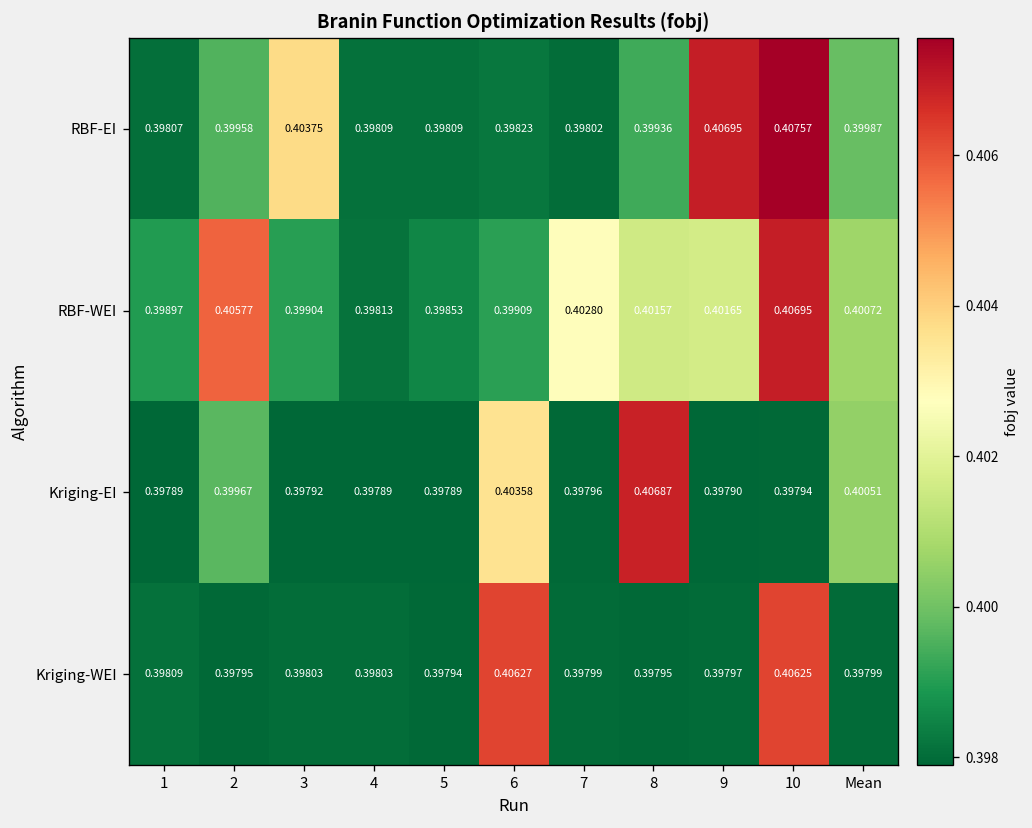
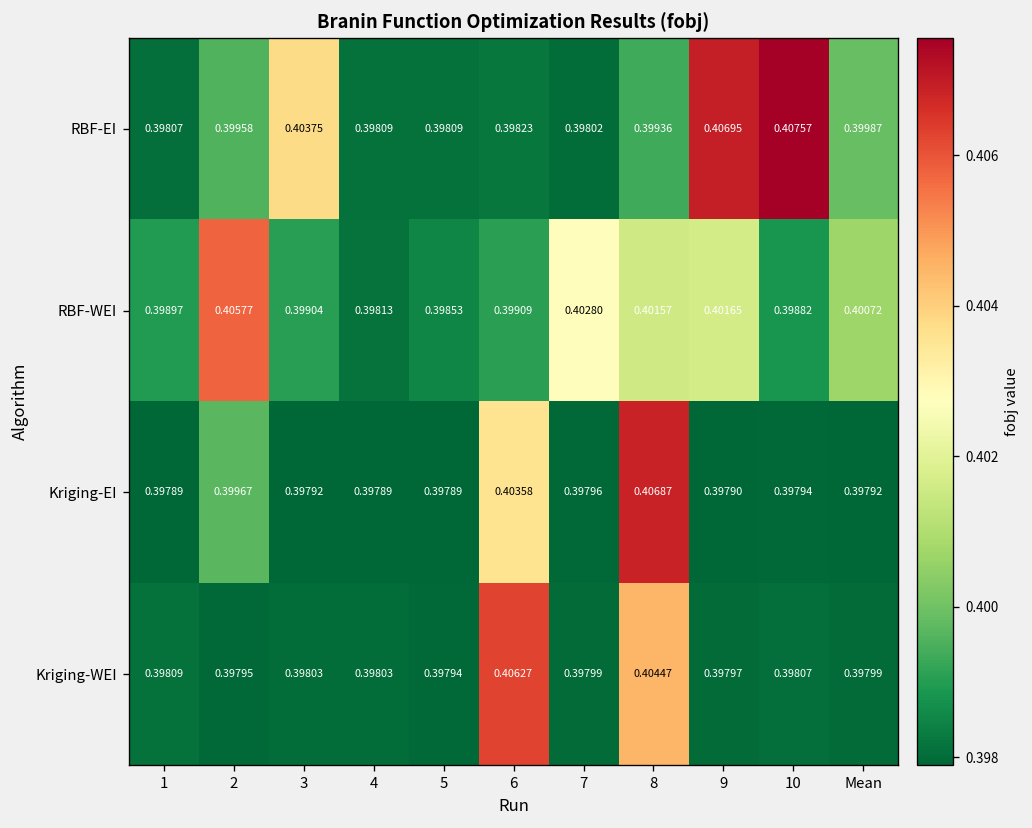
RBF-WEI, 10: 0.40695 -> 0.39882
Kriging-EI, Mean: 0.40051 -> 0.39792
Kriging-WEI, 8: 0.39795 -> 0.40447
Kriging-WEI, 10: 0.40625 -> 0.39807
